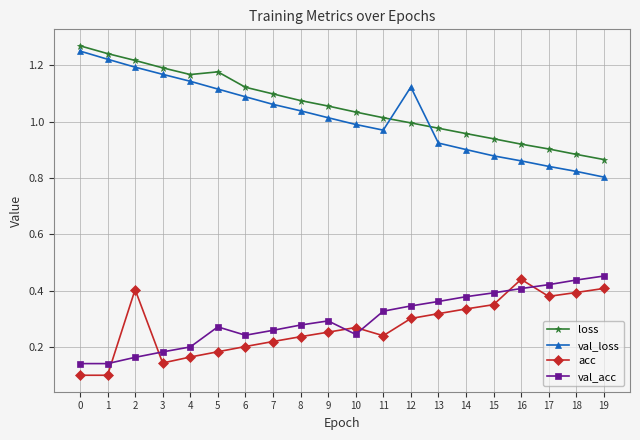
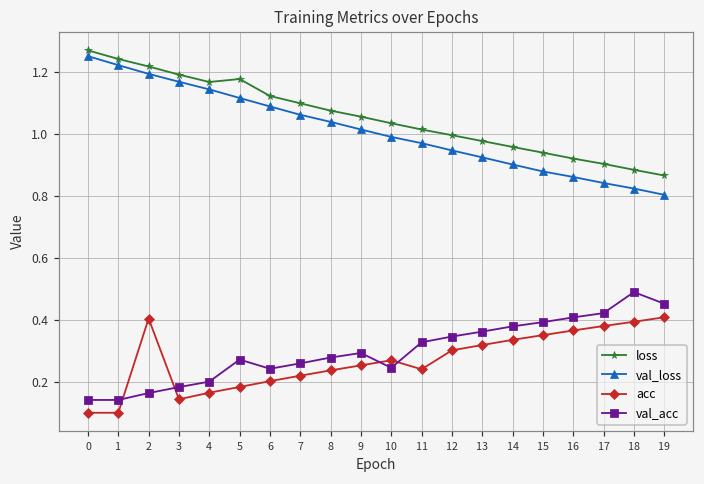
val_loss, 12: 1.12 -> 0.95
acc, 16: 0.44 -> 0.37
val_acc, 18: 0.44 -> 0.49
